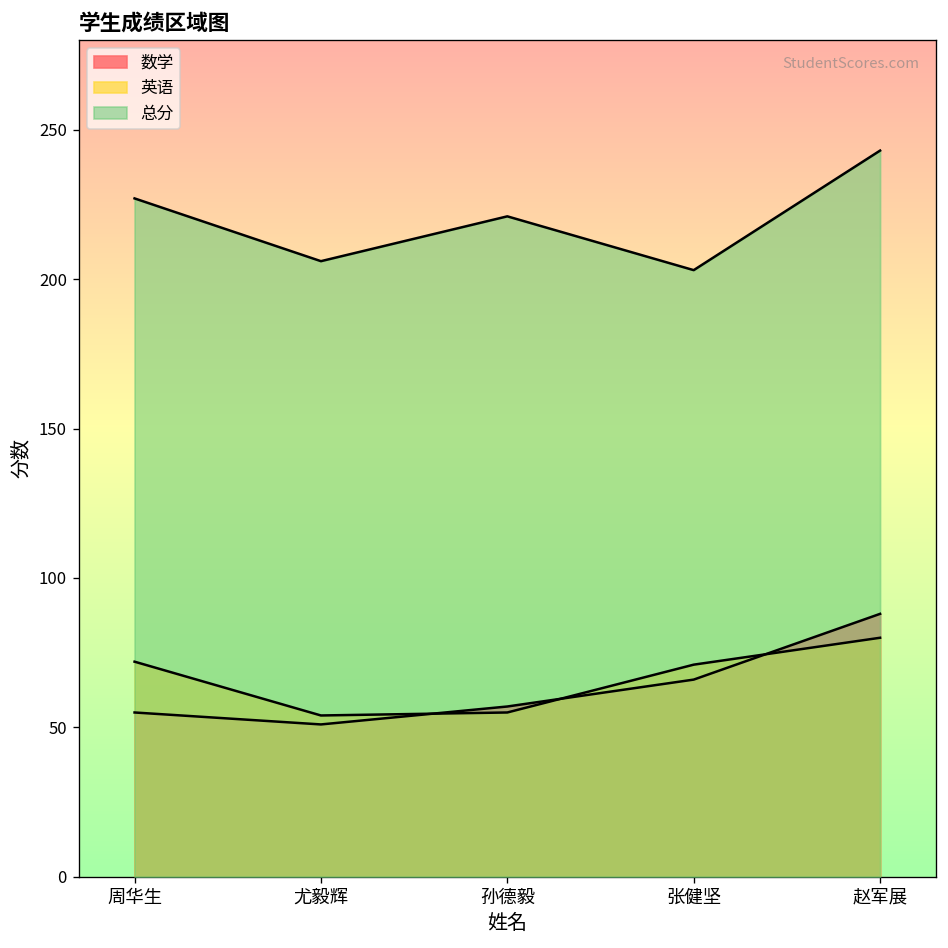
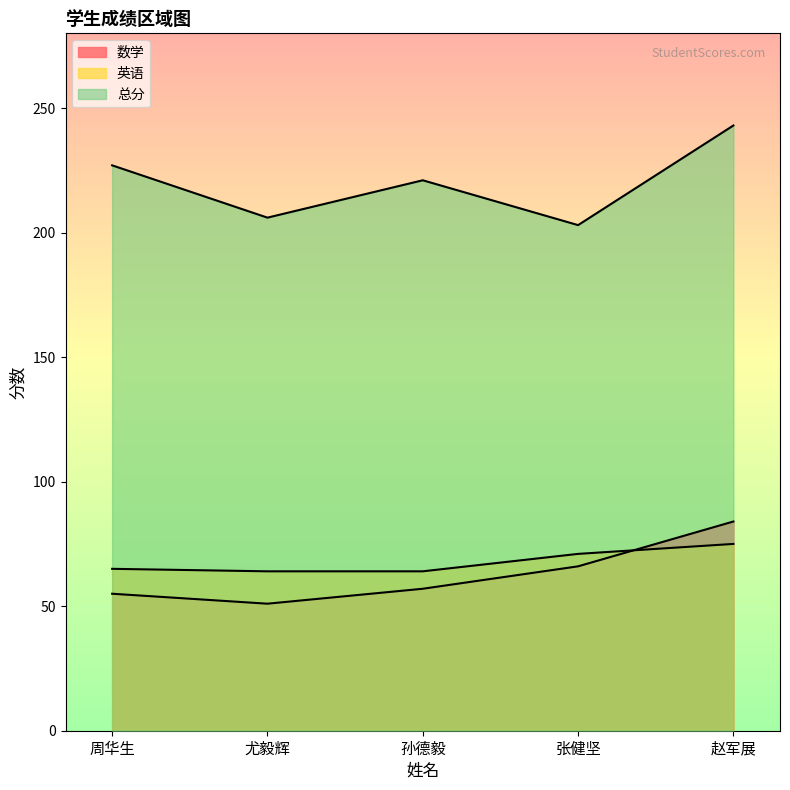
英语, 周华生: 72 -> 65
英语, 尤毅辉: 54 -> 64
英语, 孙德毅: 55 -> 64
数学, 赵军展: 88 -> 84
英语, 赵军展: 80 -> 75
